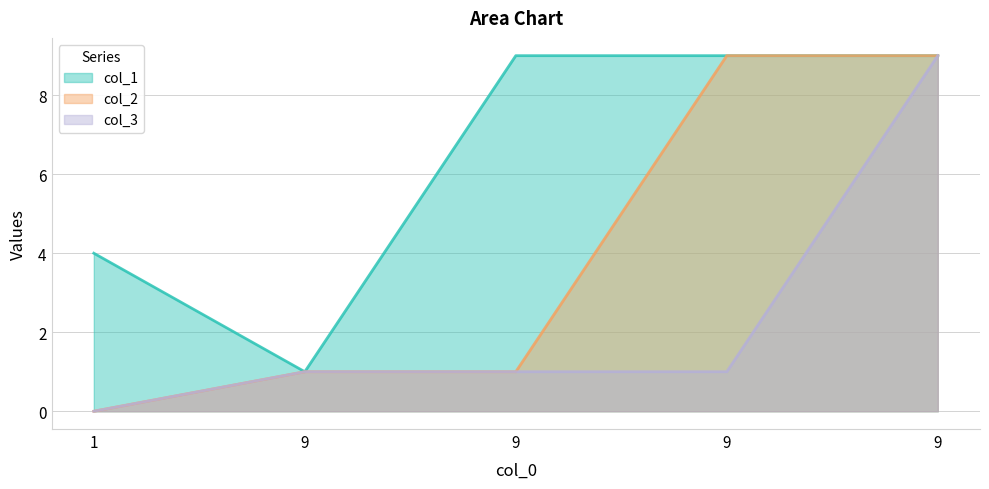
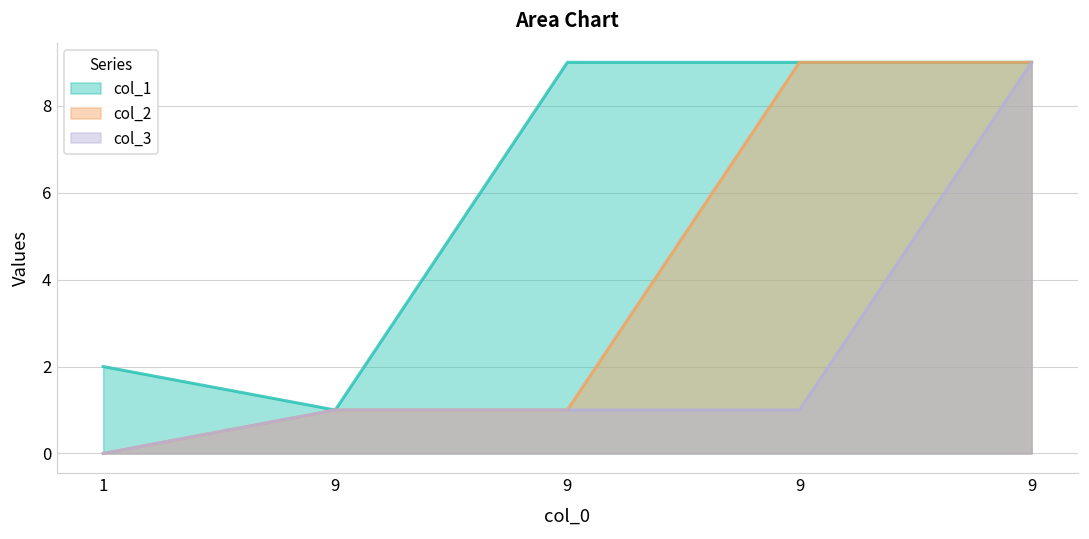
col_1, 1: 4 -> 2
